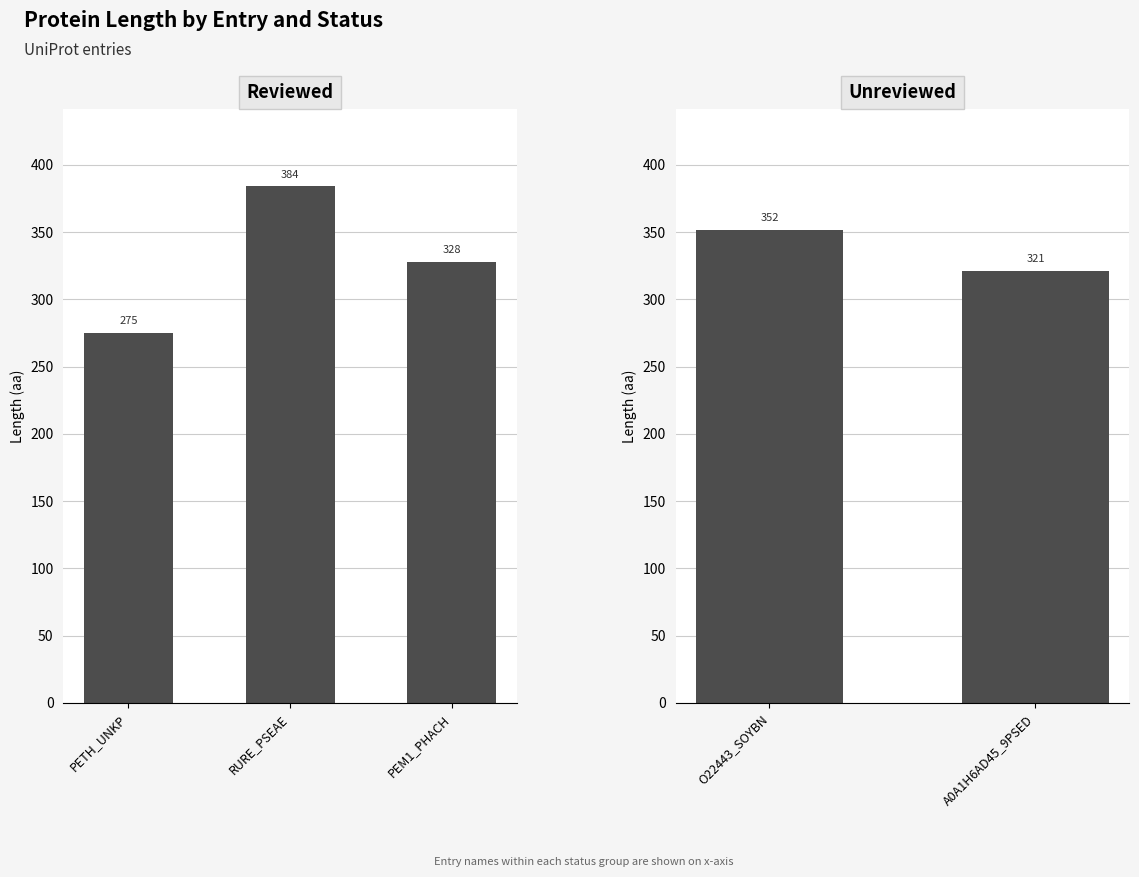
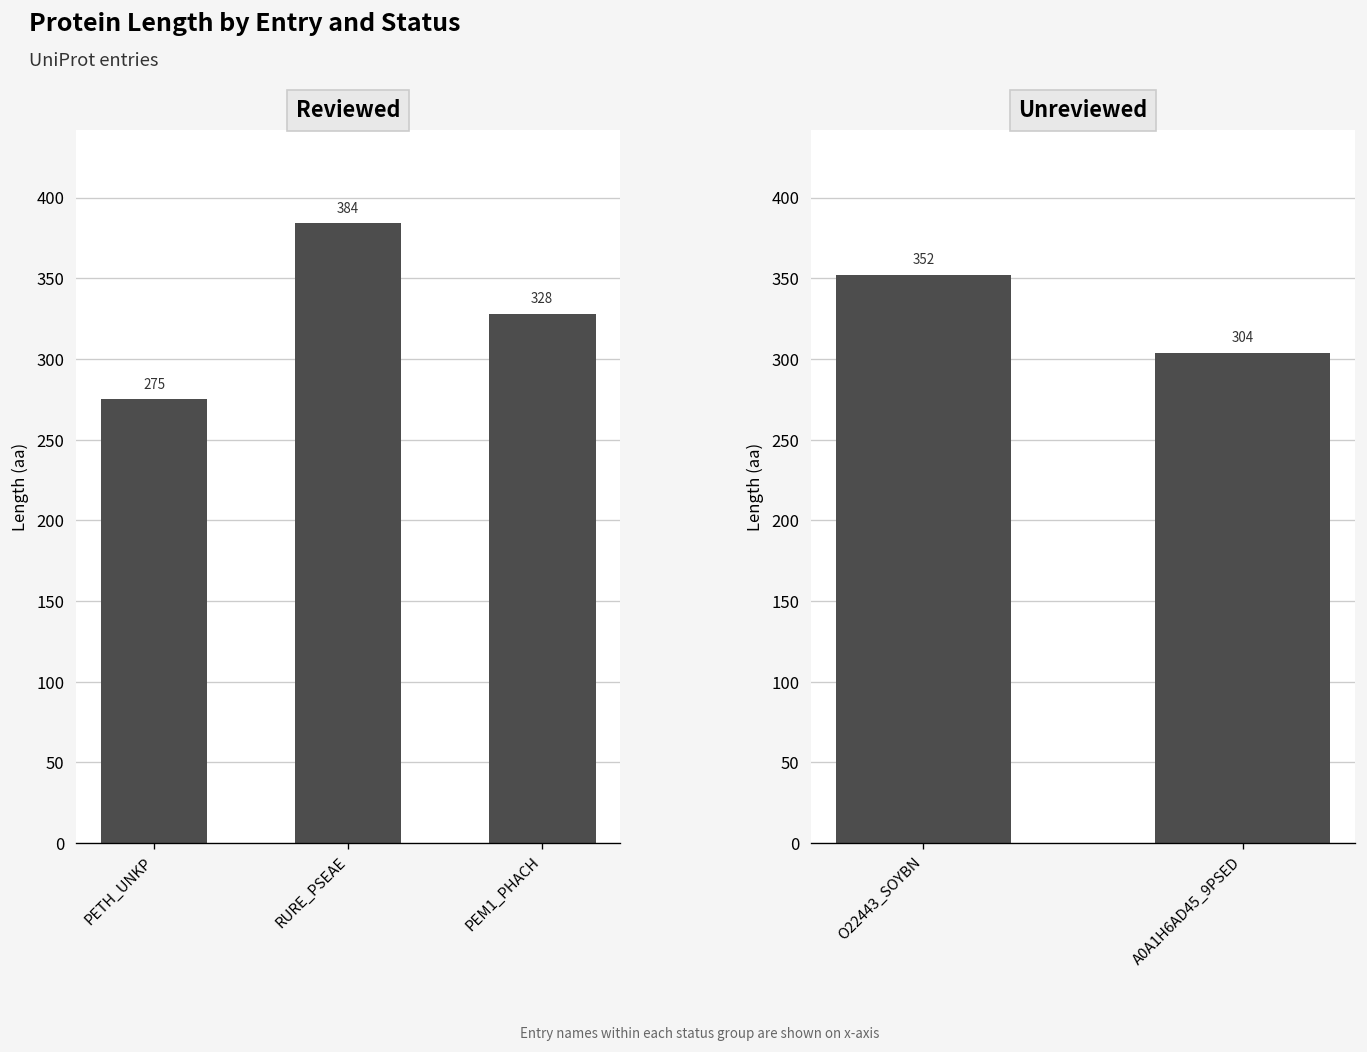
Unreviewed, A0A1H6AD45_9PSED: 321 -> 304
